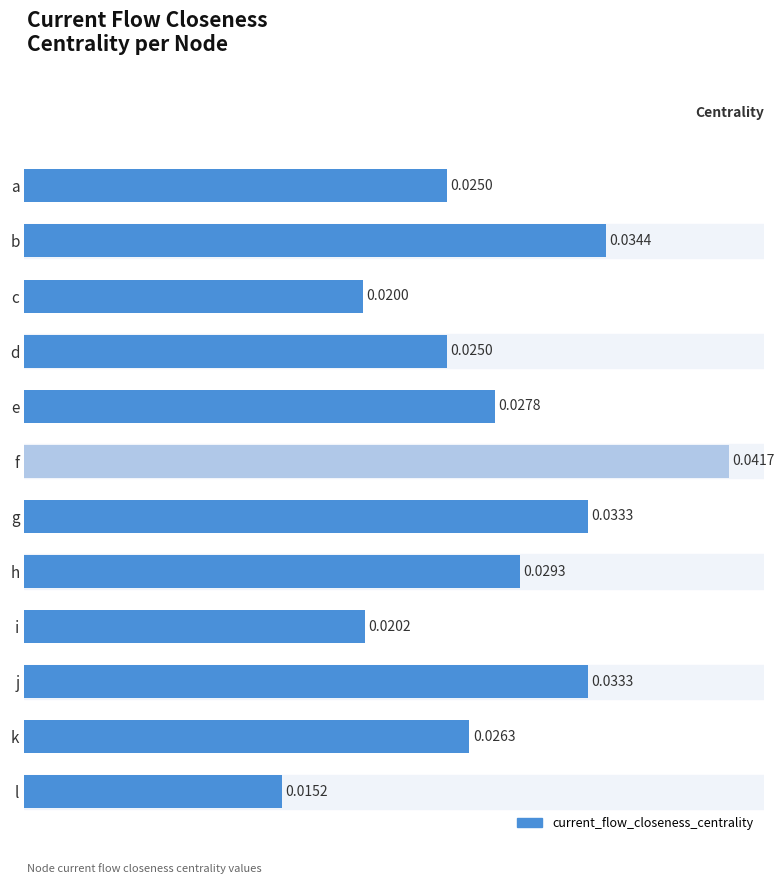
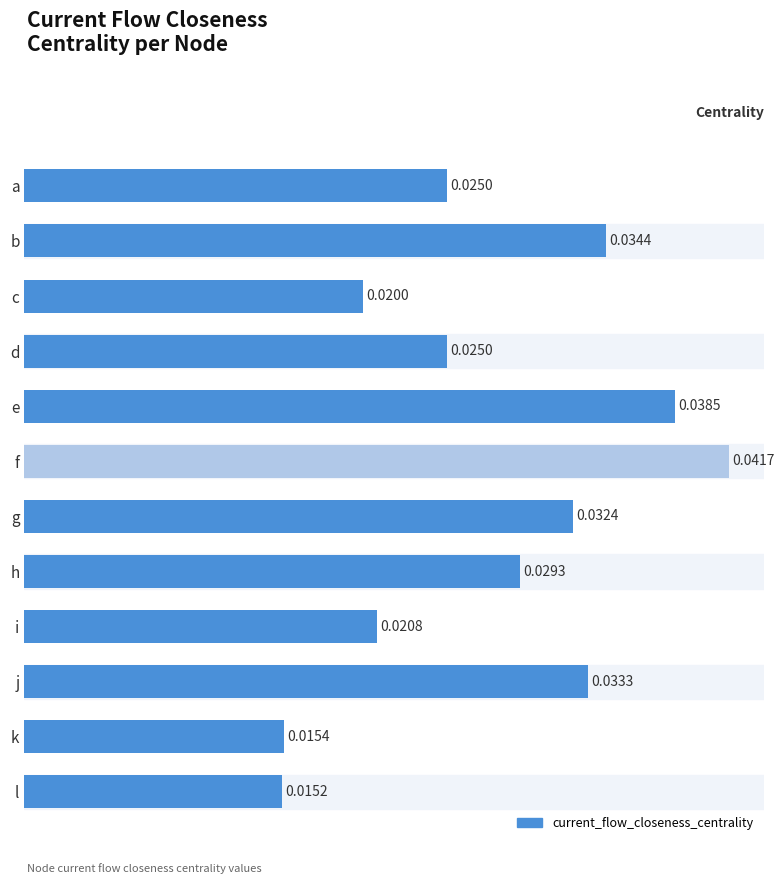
e: 0.0278 -> 0.0385
g: 0.0333 -> 0.0324
i: 0.0202 -> 0.0208
k: 0.0263 -> 0.0154
